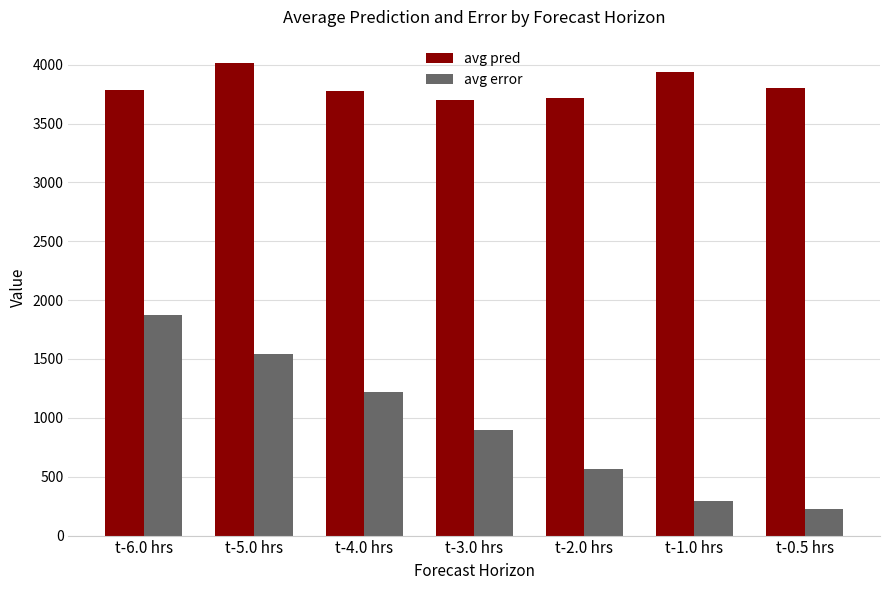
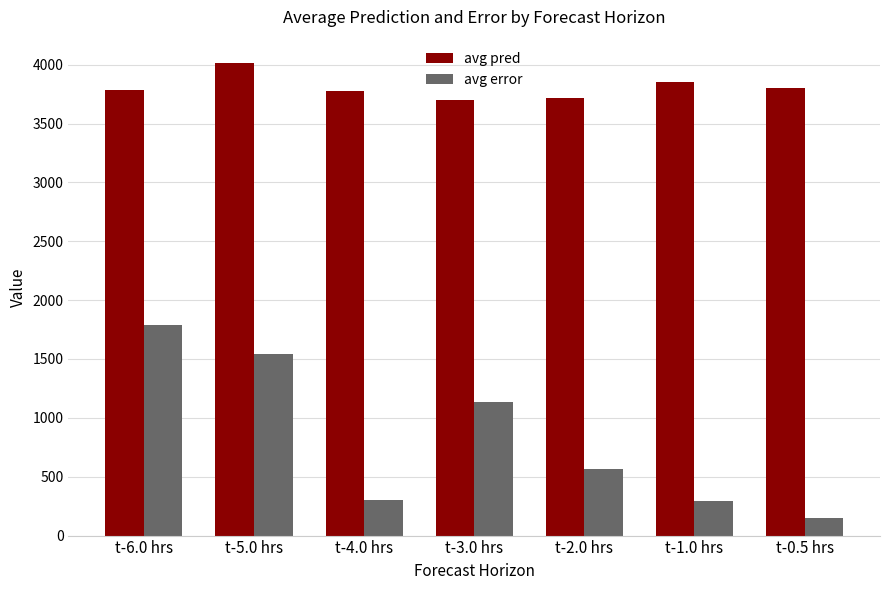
avg error, t-6.0 hrs: 1870 -> 1790
avg error, t-4.0 hrs: 1220 -> 310
avg error, t-3.0 hrs: 890 -> 1140
avg pred, t-1.0 hrs: 3940 -> 3850
avg error, t-0.5 hrs: 230 -> 150
